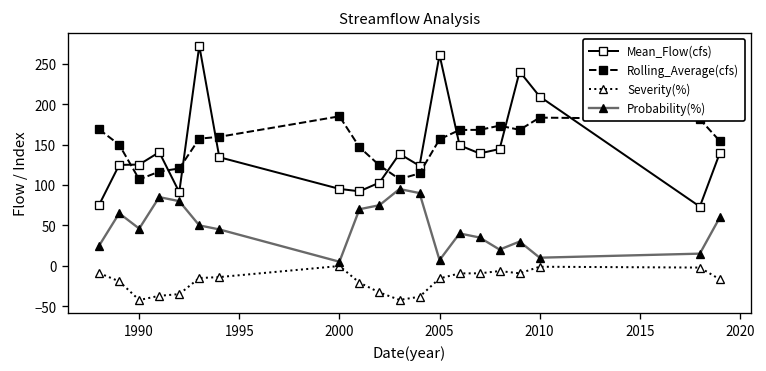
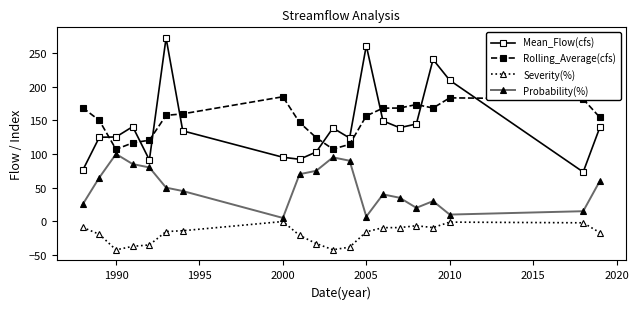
Probability(%), 1990: 50 -> 100
